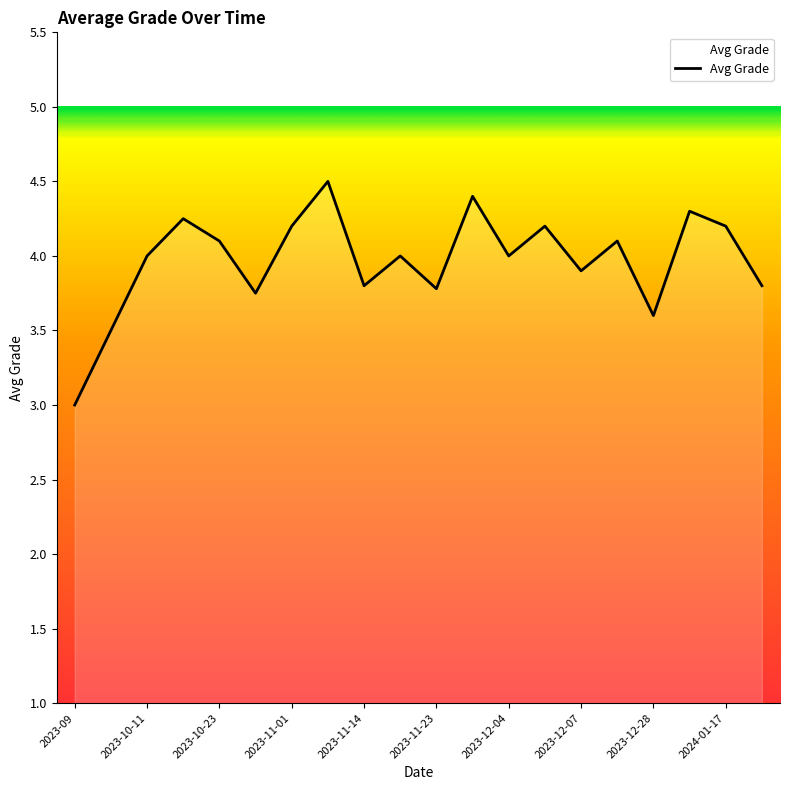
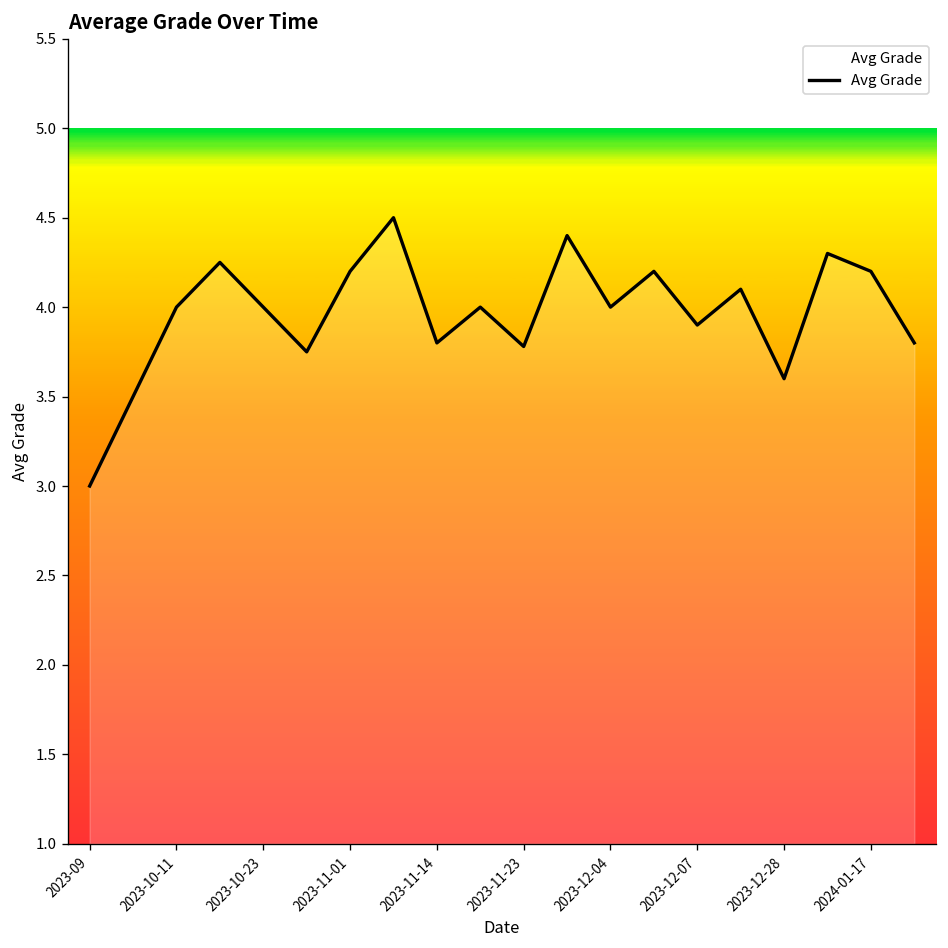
2023-10-23: 4.1 -> 4.0
